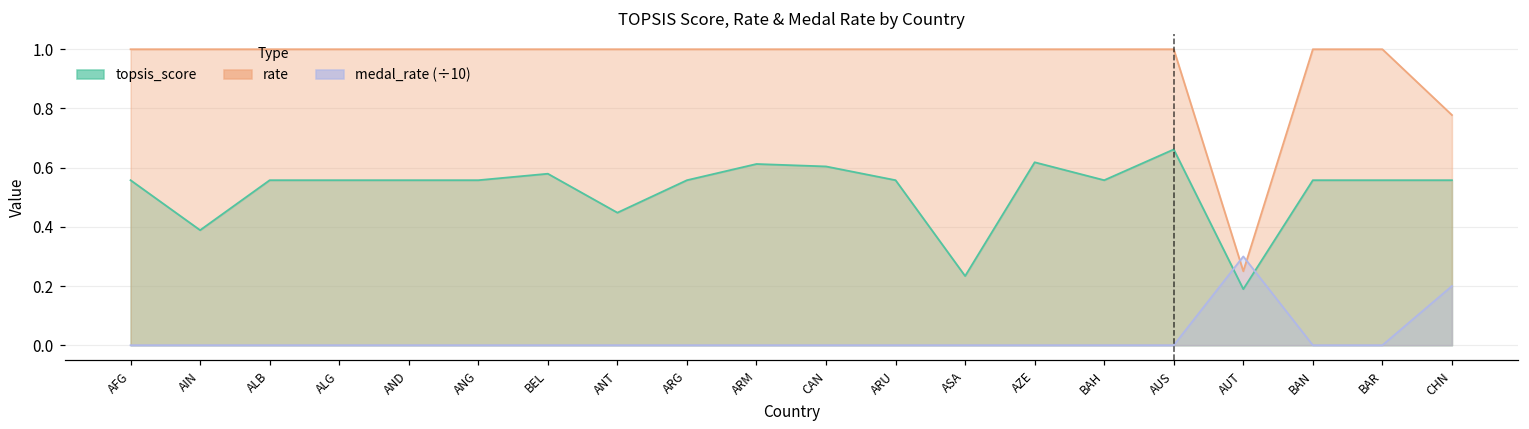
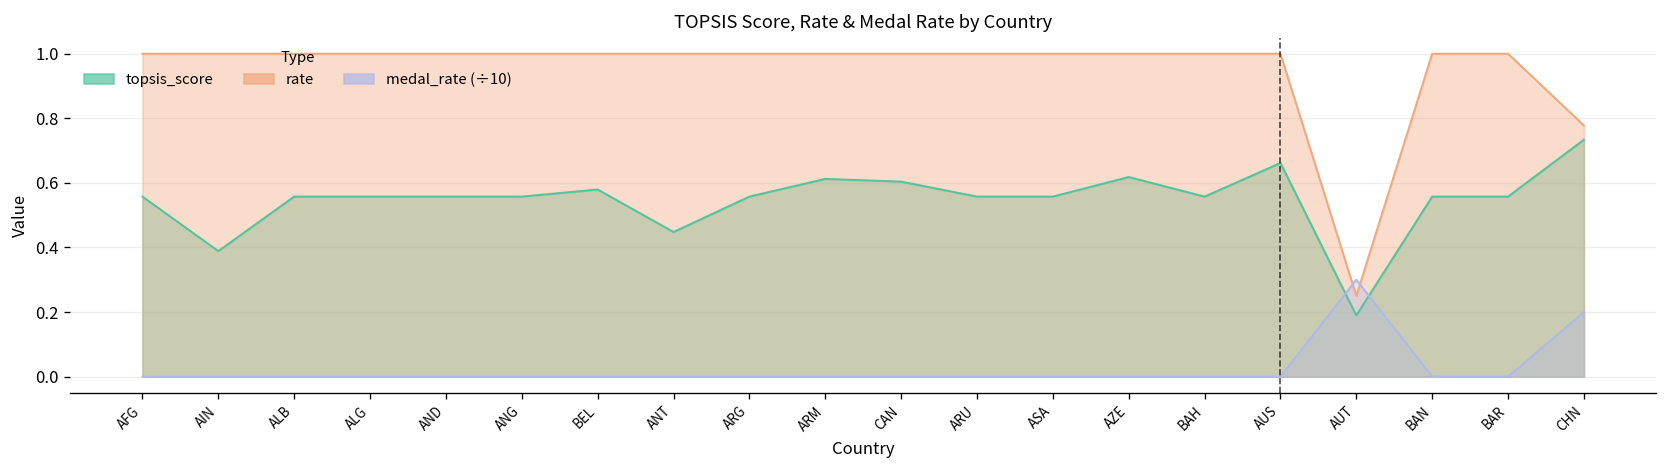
topsis_score, ASA: 0.23 -> 0.56
topsis_score, CHN: 0.56 -> 0.73
